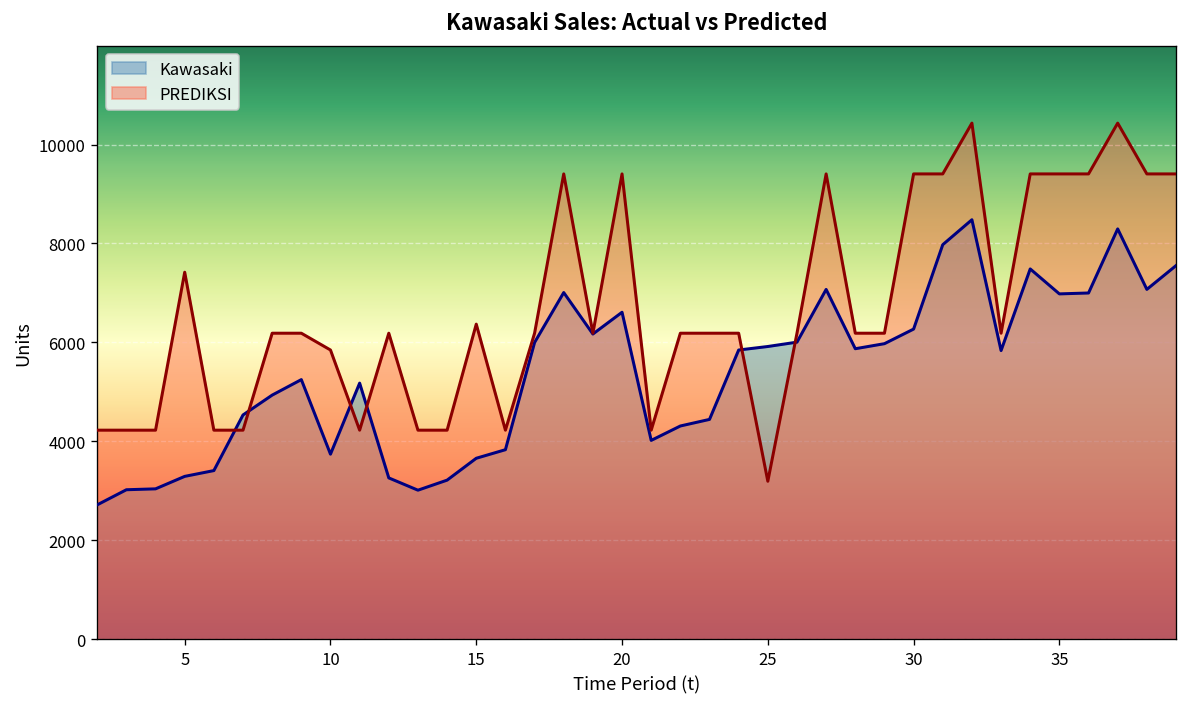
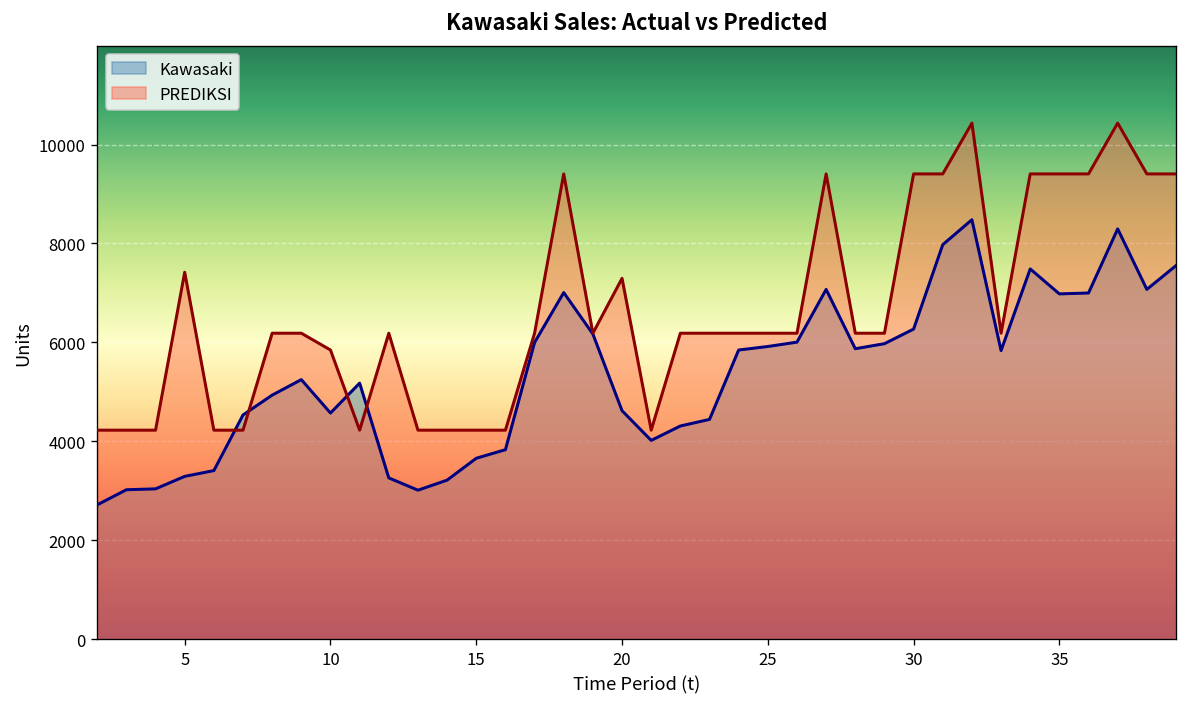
Kawasaki, 10: 3700 -> 4600
PREDIKSI, 15: 6400 -> 4200
Kawasaki, 20: 6600 -> 4600
PREDIKSI, 20: 9400 -> 7300
PREDIKSI, 25: 3200 -> 6200
